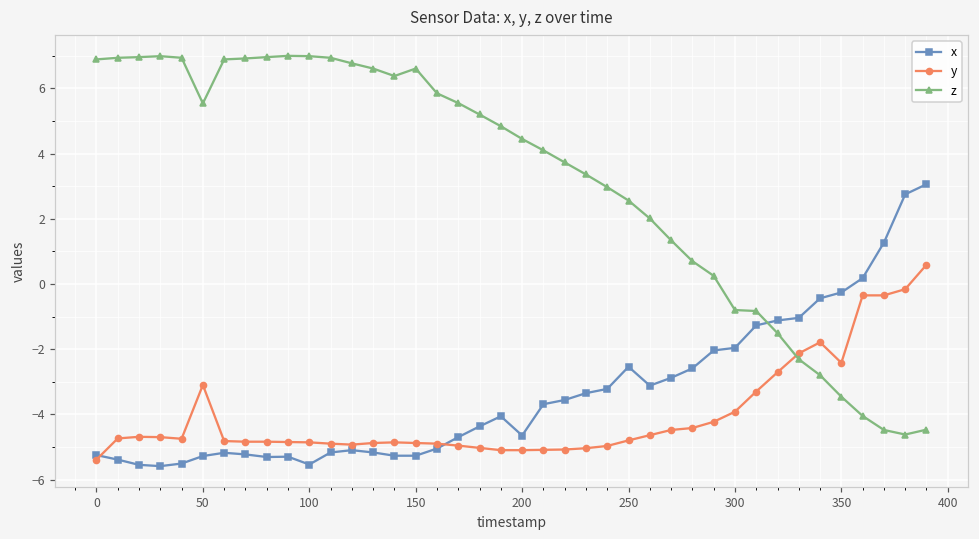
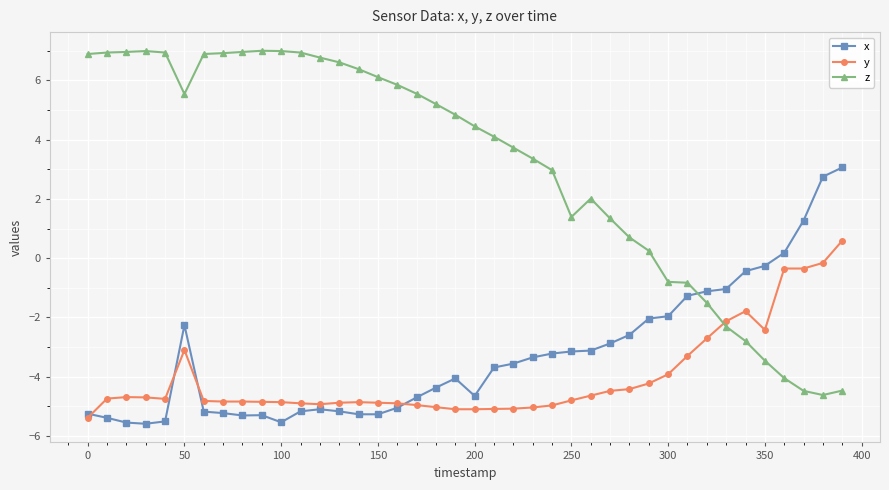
x, 50: -5.3 -> -2.3
z, 150: 6.6 -> 6.1
x, 250: -2.5 -> -3.2
z, 250: 2.6 -> 1.4
